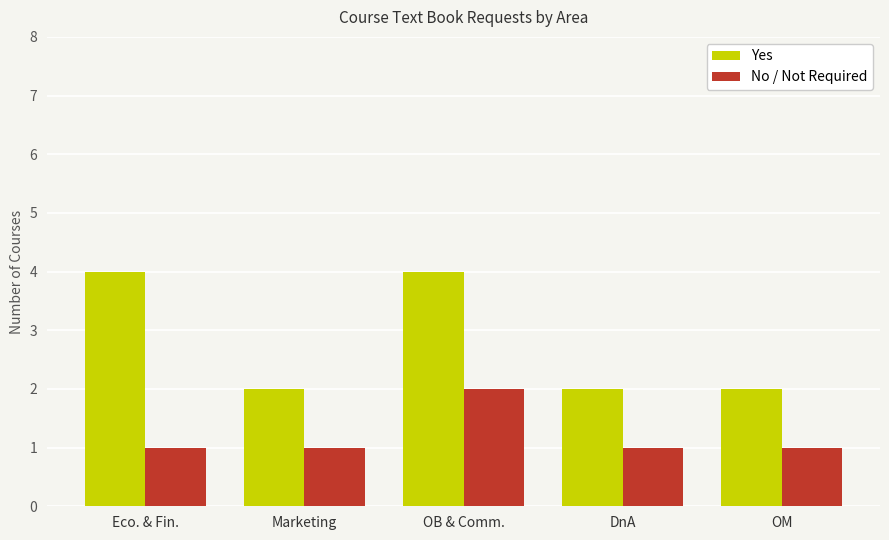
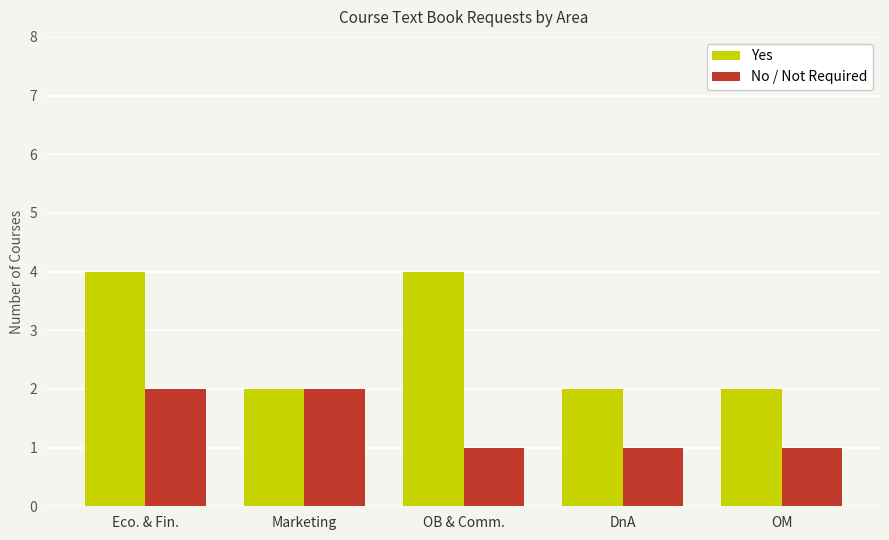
No / Not Required, Eco. & Fin.: 1 -> 2
No / Not Required, Marketing: 1 -> 2
No / Not Required, OB & Comm.: 2 -> 1
